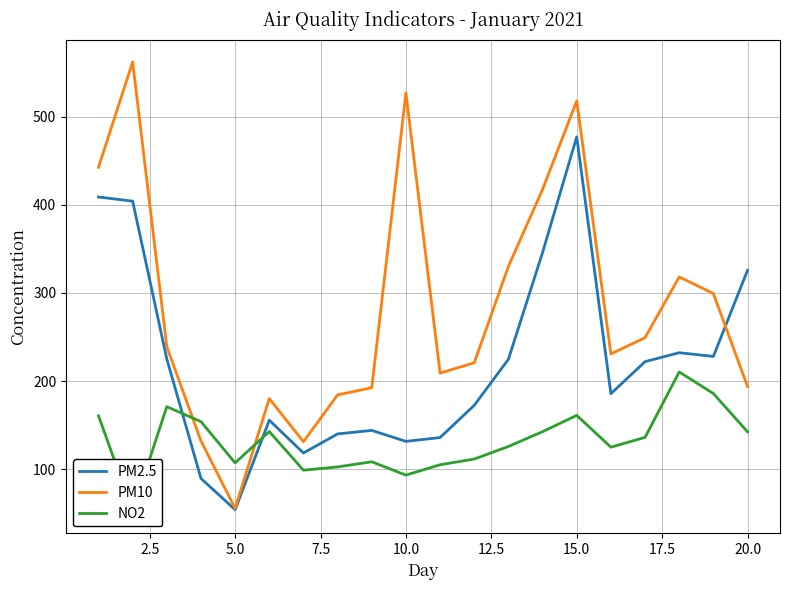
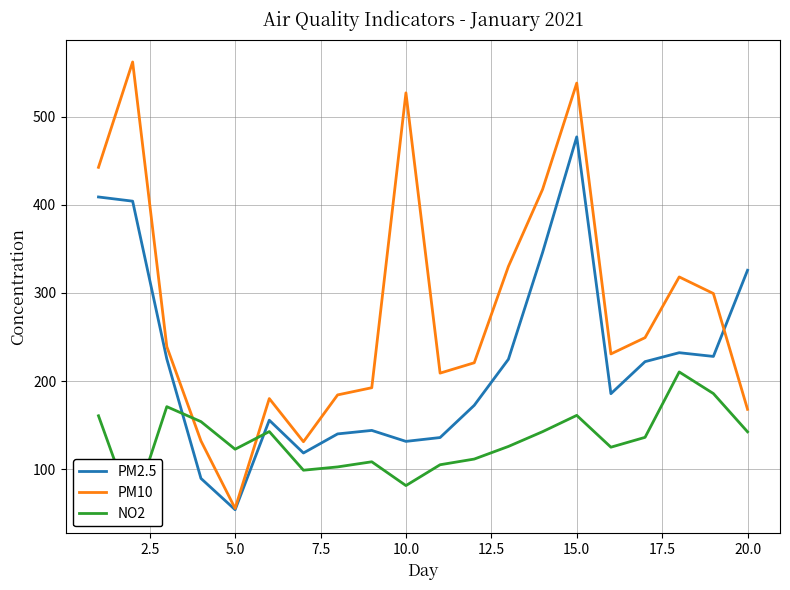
NO2, 5.0: 110 -> 120
NO2, 10.0: 90 -> 80
PM10, 15.0: 520 -> 540
PM10, 20.0: 190 -> 170
